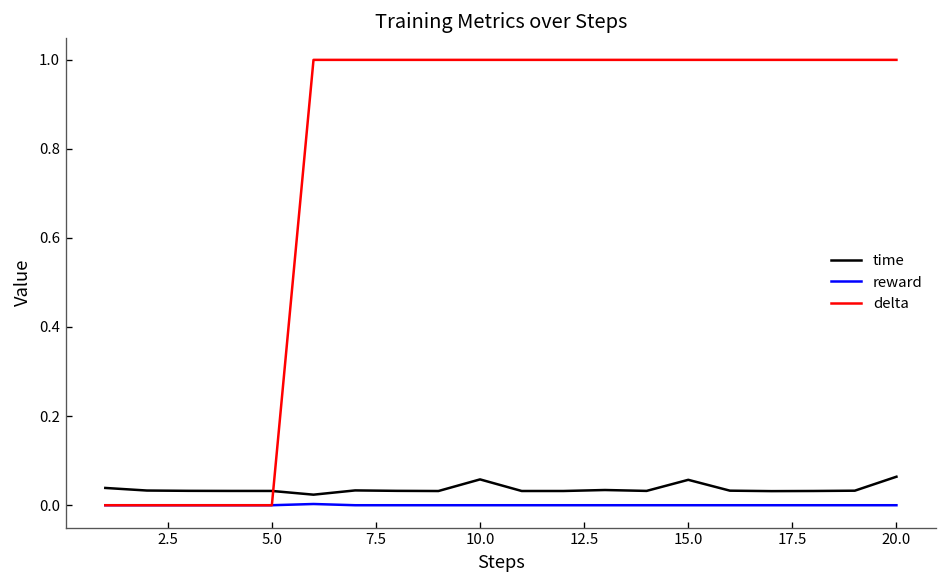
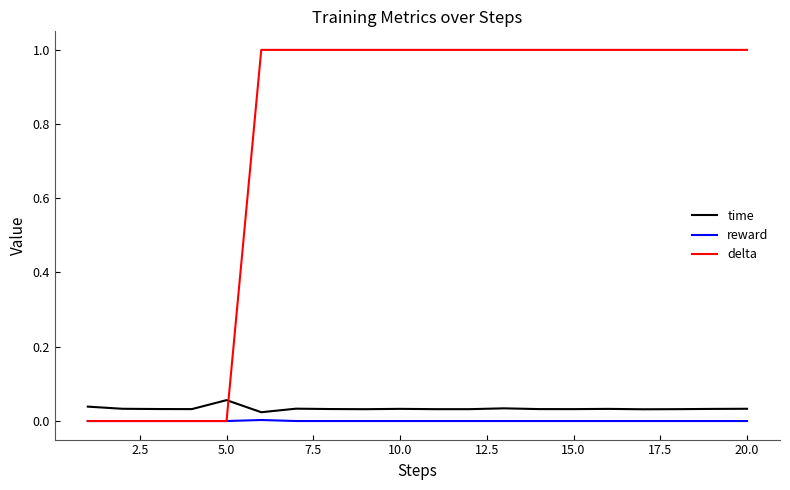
time, 5.0: 0.03 -> 0.06
time, 10.0: 0.06 -> 0.03
time, 15.0: 0.06 -> 0.03
time, 20.0: 0.06 -> 0.03
